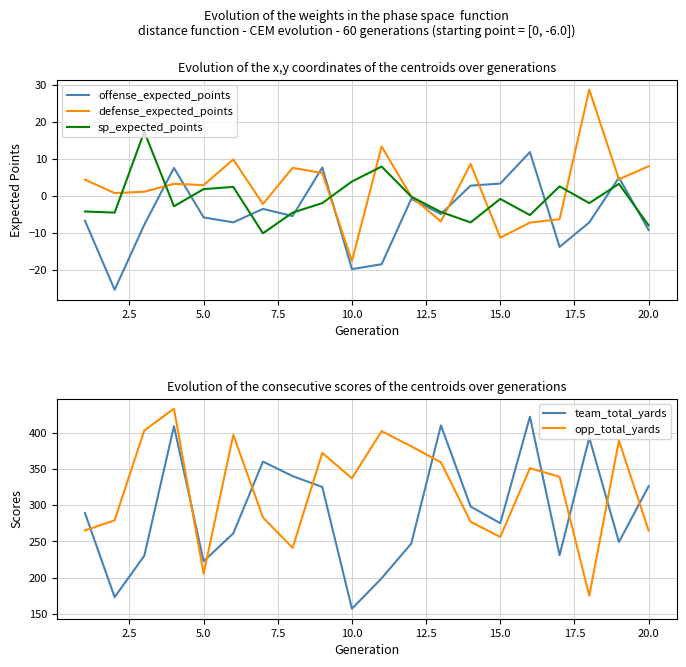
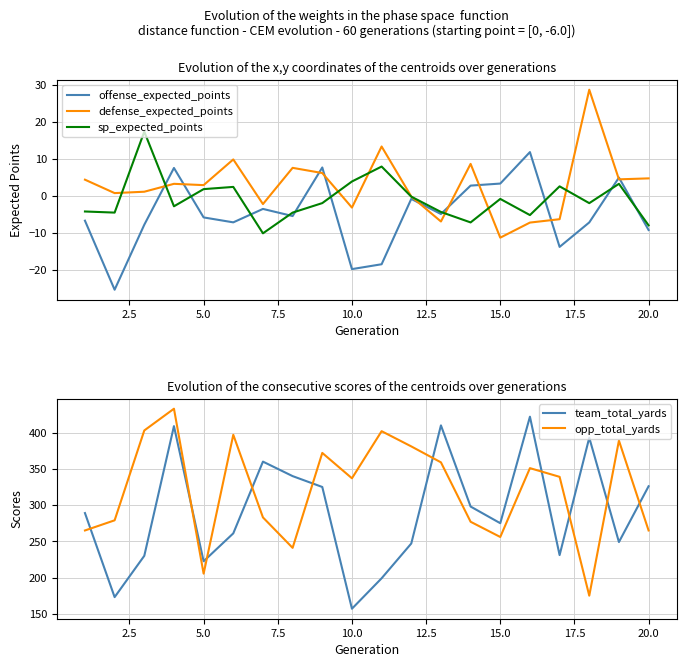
Evolution of the x,y coordinates of the centroids over generations, defense_expected_points, 10.0: -18 -> -3
Evolution of the x,y coordinates of the centroids over generations, defense_expected_points, 20.0: 8 -> 5
